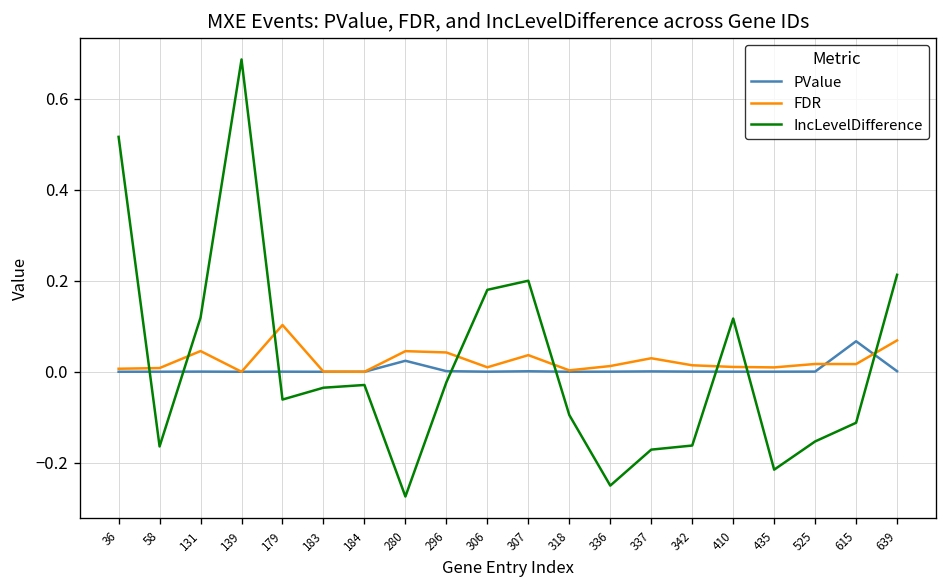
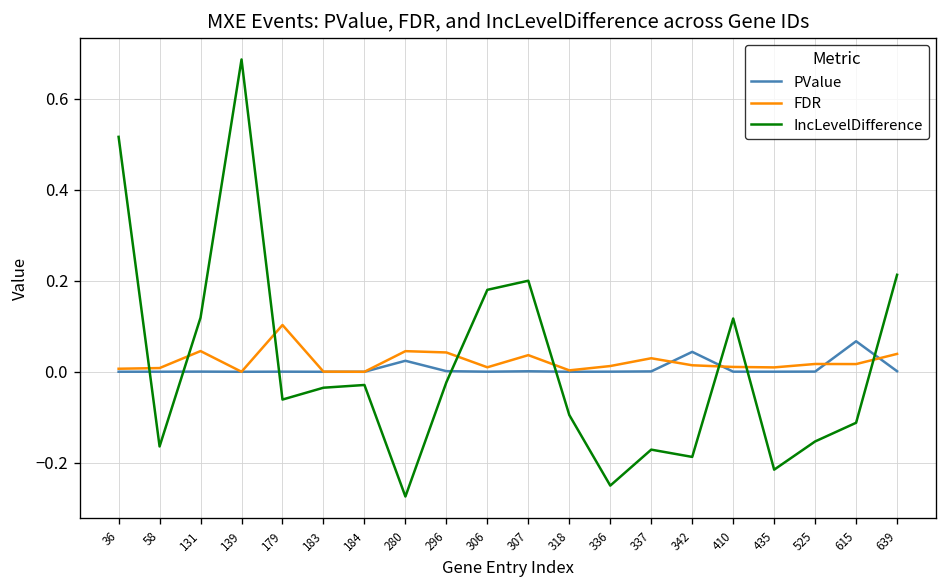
PValue, 342: 0.00 -> 0.04
IncLevelDifference, 342: -0.16 -> -0.19
FDR, 639: 0.07 -> 0.04
